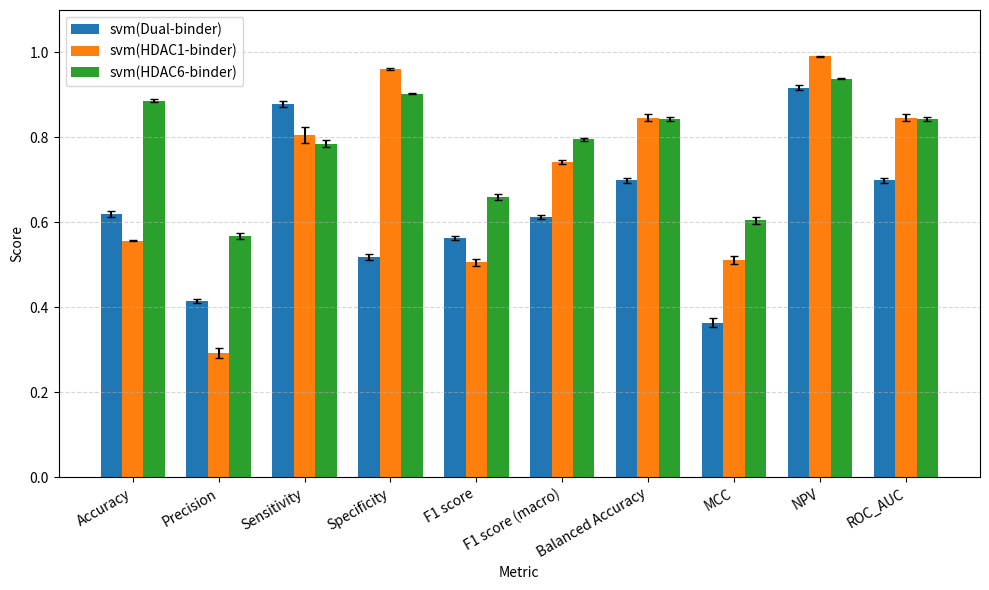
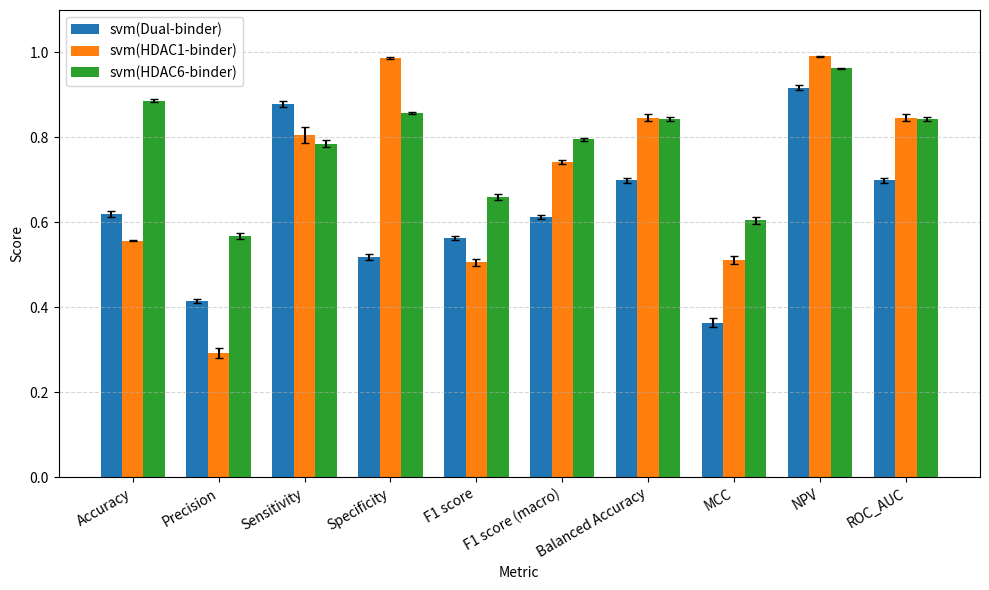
svm(HDAC1-binder), Specificity: 0.96 -> 0.99
svm(HDAC6-binder), Specificity: 0.90 -> 0.86
svm(HDAC6-binder), NPV: 0.94 -> 0.96
